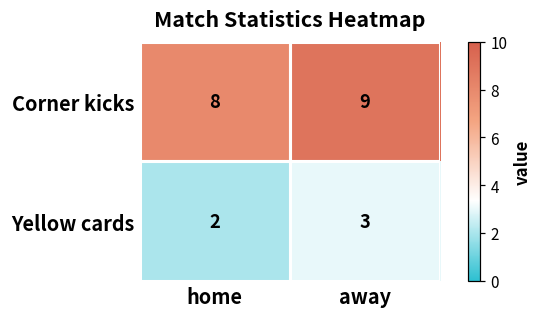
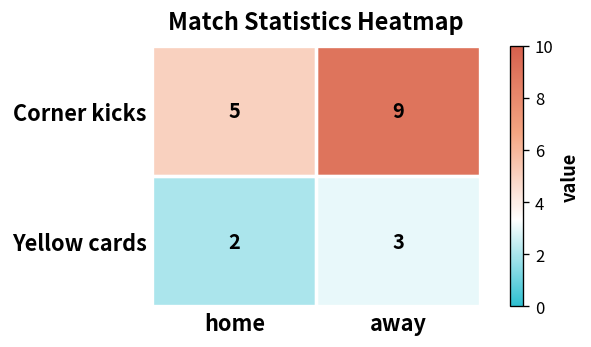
Corner kicks, home: 8 -> 5
